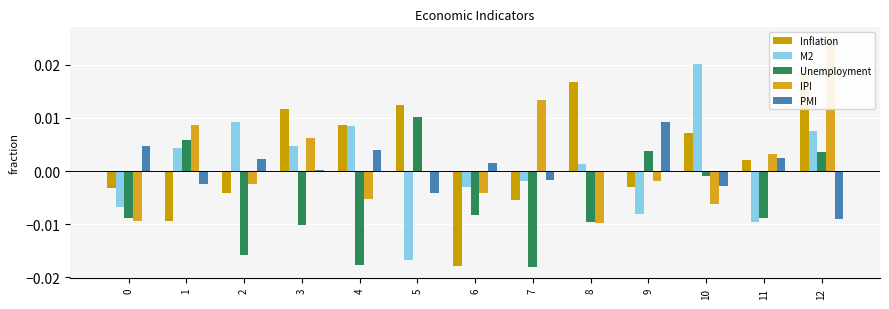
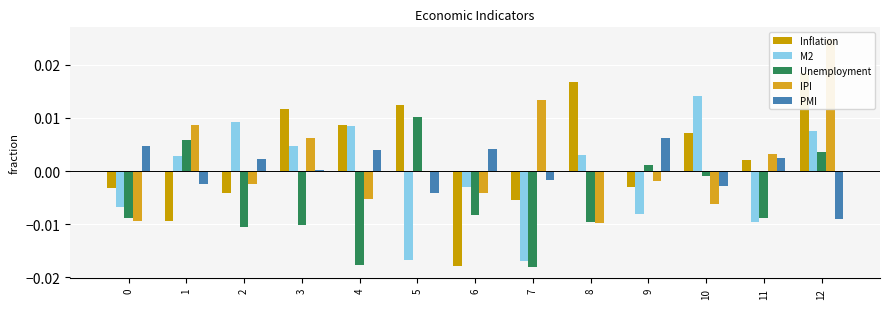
M2, 1: 0.004 -> 0.003
Unemployment, 2: -0.016 -> -0.011
PMI, 6: 0.001 -> 0.004
M2, 7: -0.002 -> -0.017
M2, 8: 0.001 -> 0.003
Unemployment, 9: 0.004 -> 0.001
PMI, 9: 0.009 -> 0.006
M2, 10: 0.020 -> 0.014
